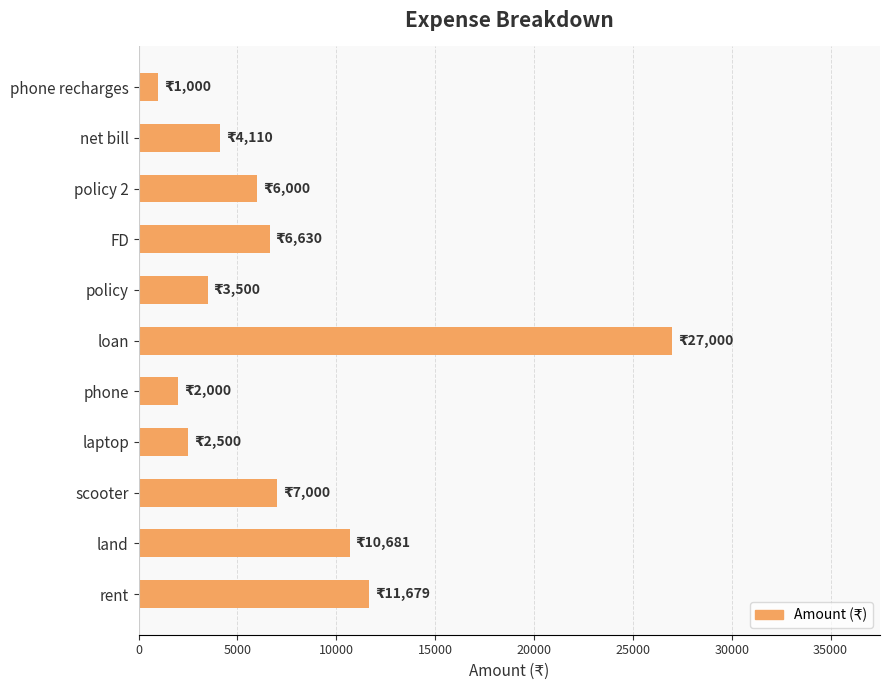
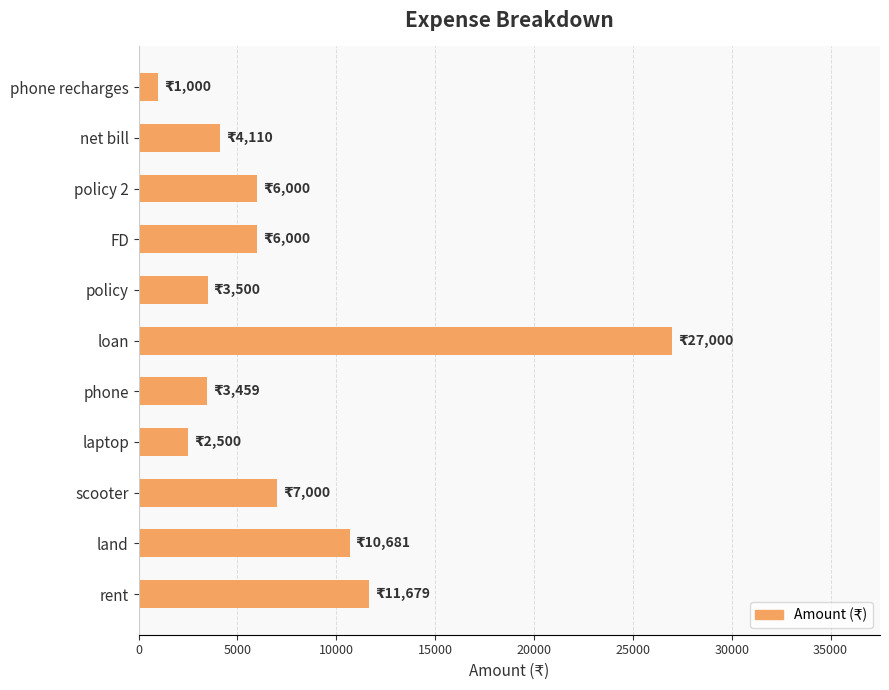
FD: 6,630 -> 6,000
phone: 2,000 -> 3,459
